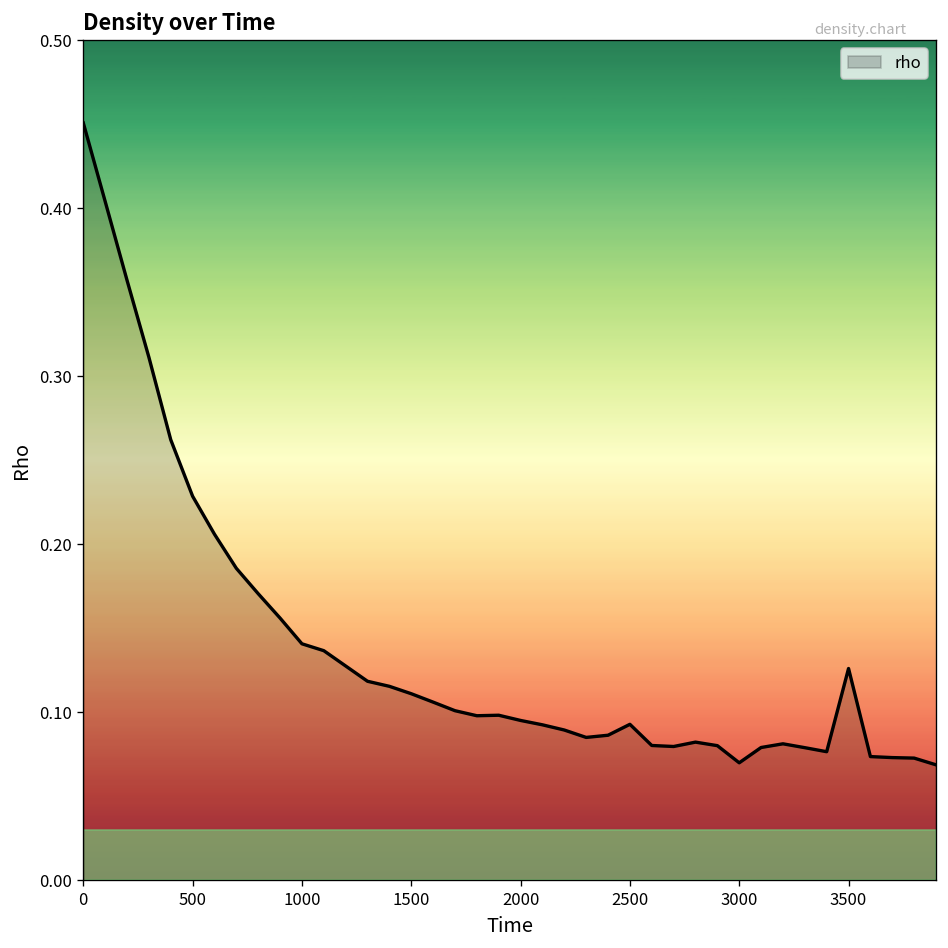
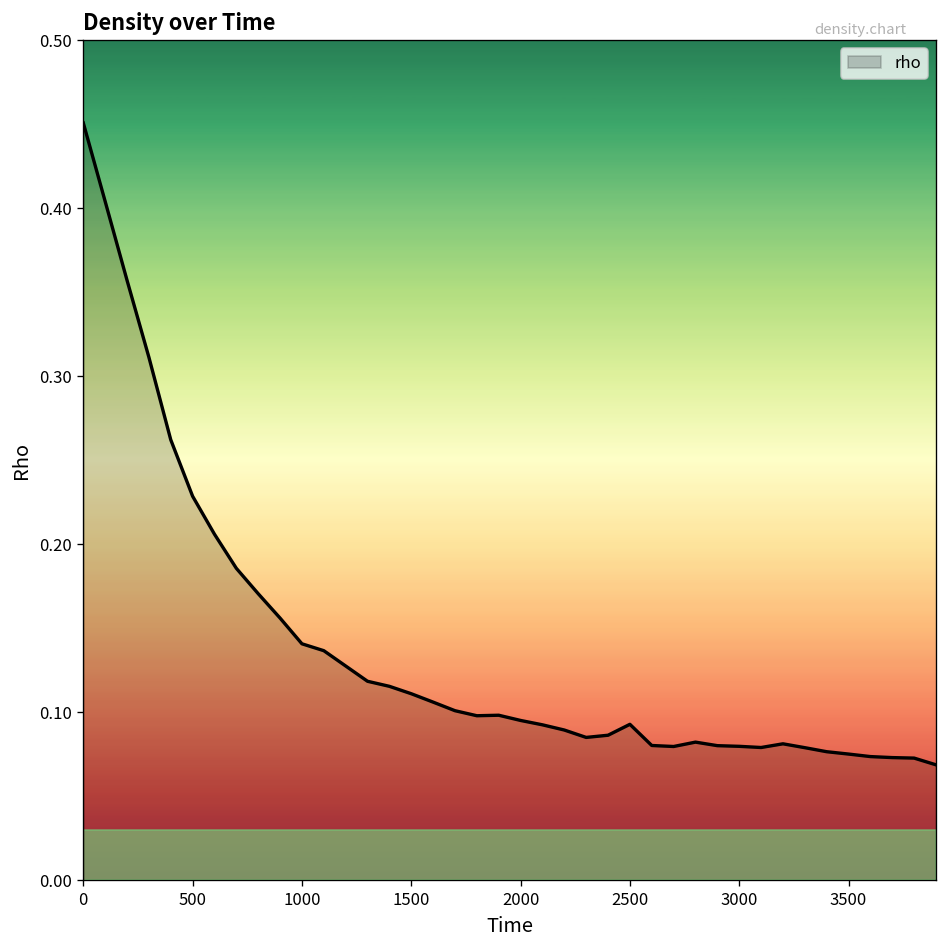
3000: 0.070 -> 0.080
3500: 0.126 -> 0.075
